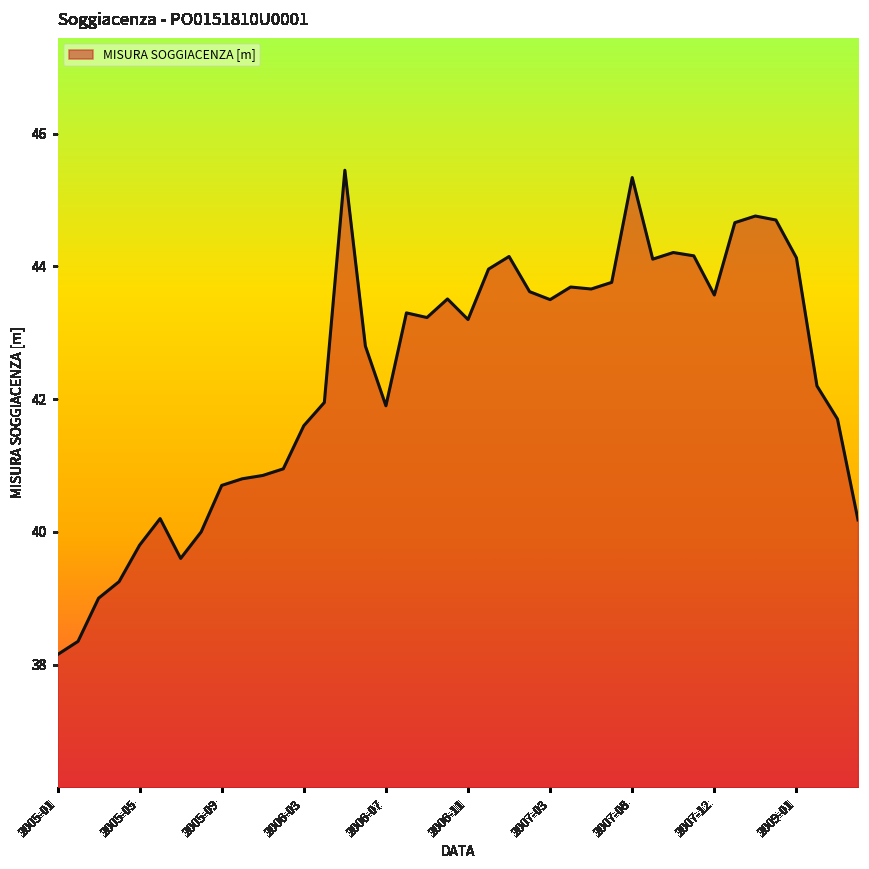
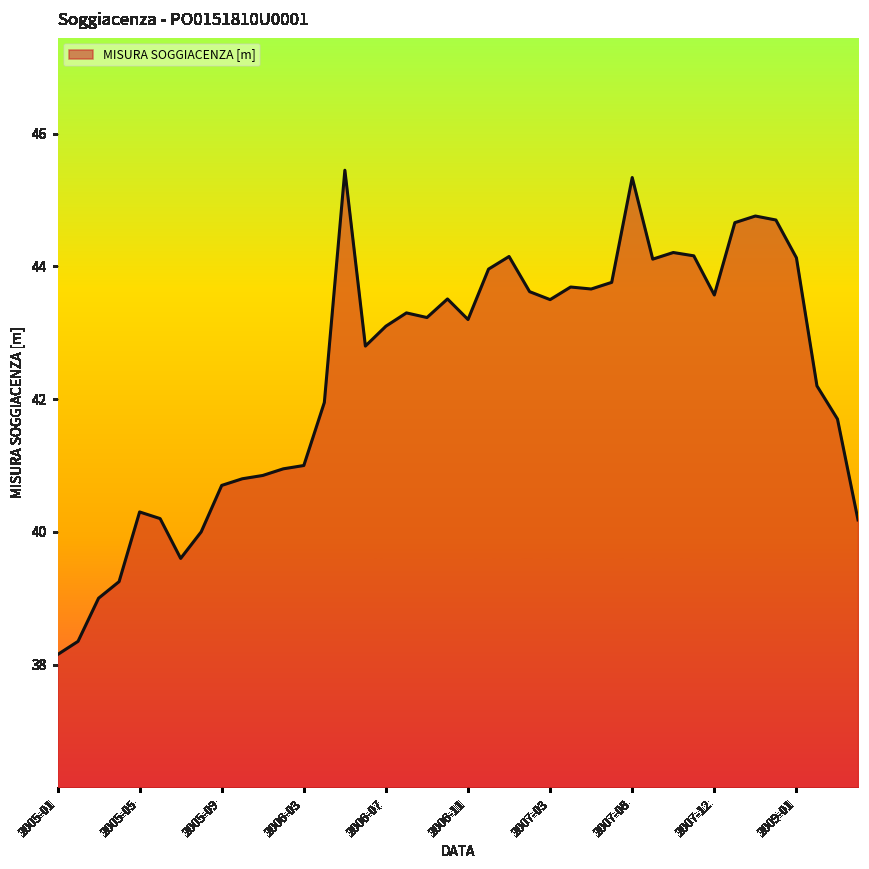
2005-05: 39.8 -> 40.3
2006-03: 41.6 -> 41.0
2006-07: 41.9 -> 43.1
